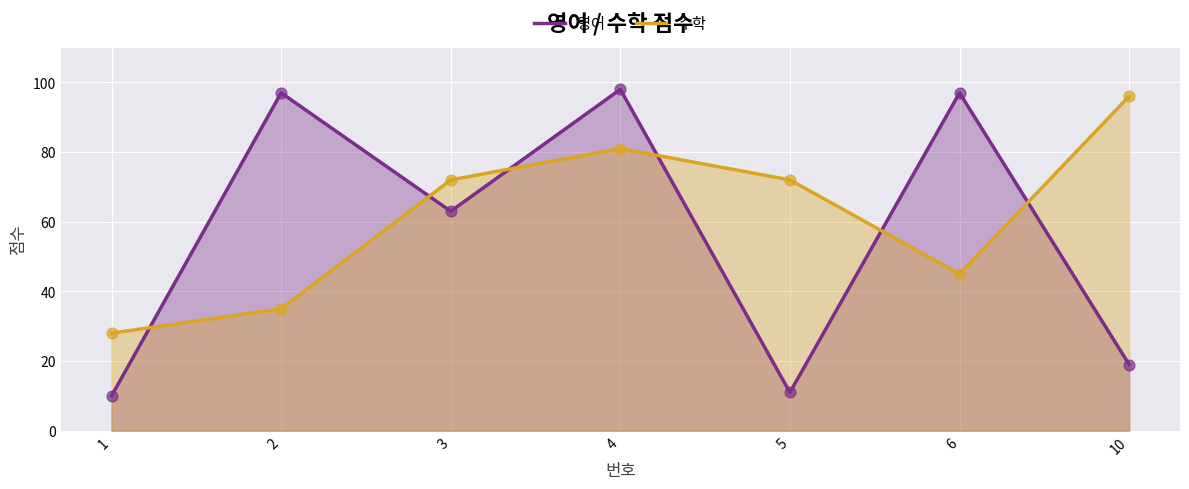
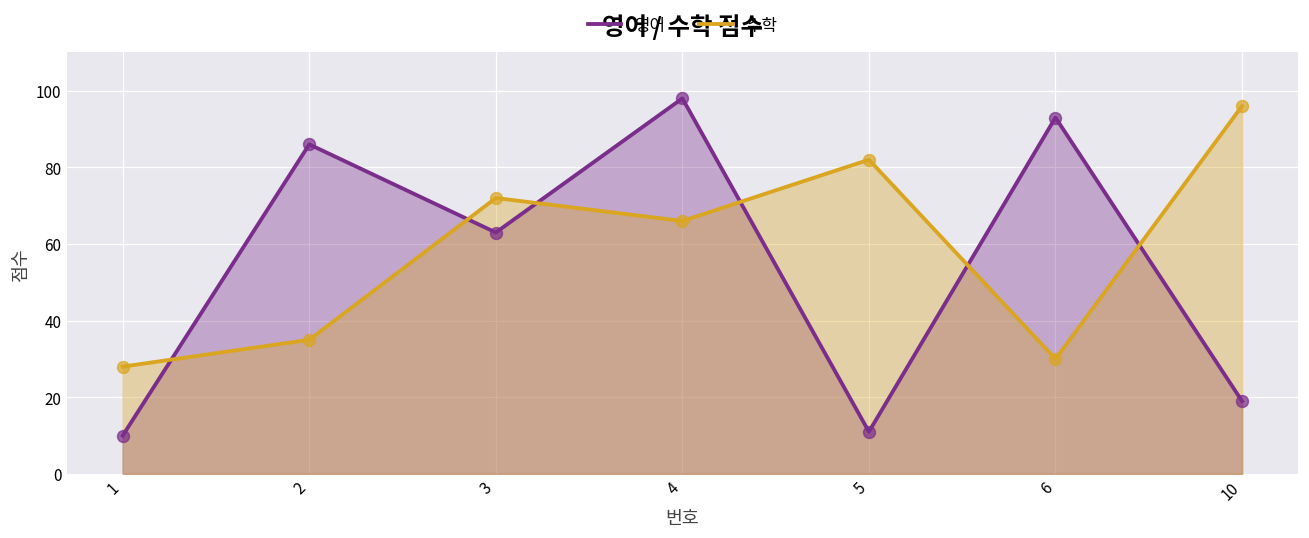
영어, 2: 97 -> 86
수학, 4: 81 -> 66
수학, 5: 72 -> 82
영어, 6: 97 -> 93
수학, 6: 45 -> 30
